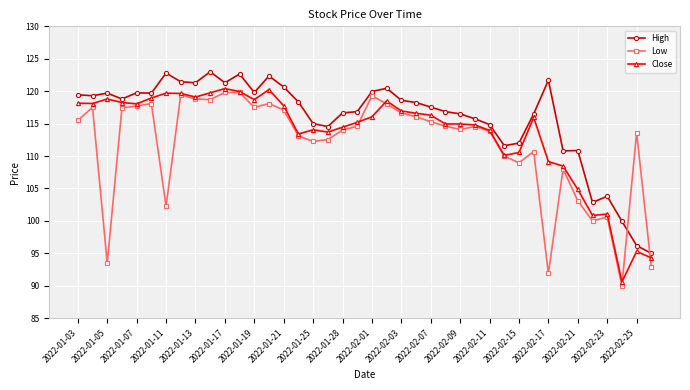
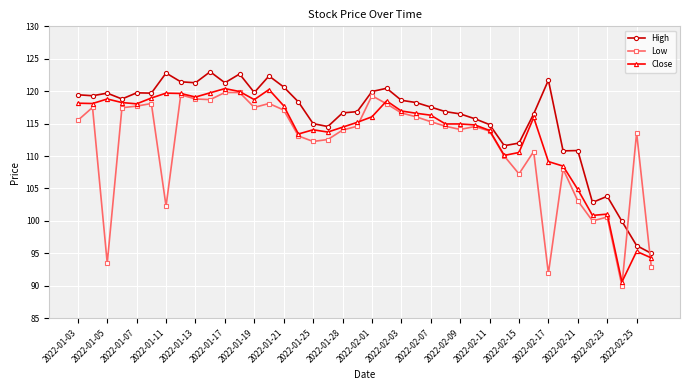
Low, 2022-02-15: 109 -> 107
